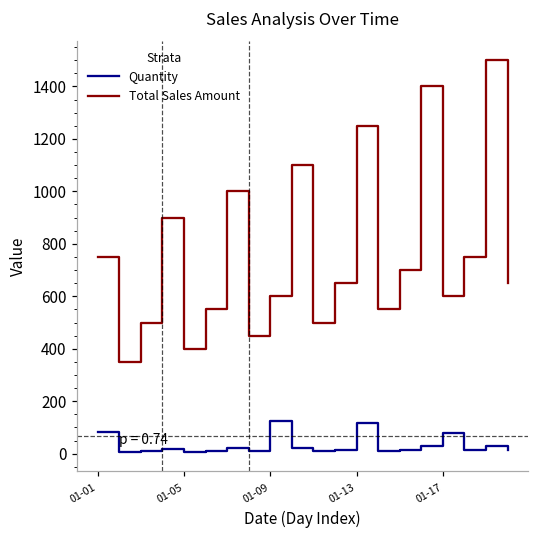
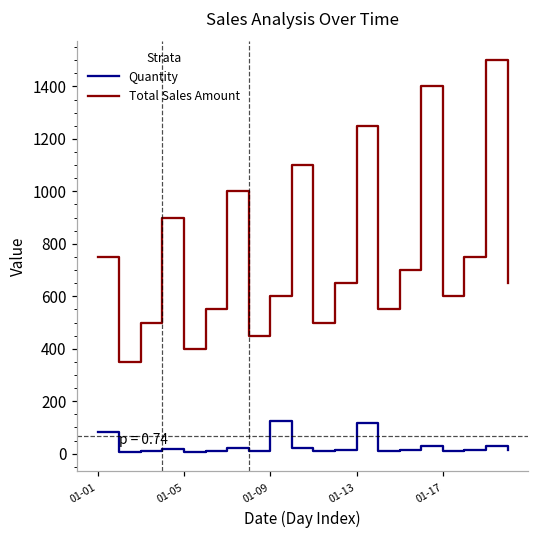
Quantity, 01-17: 80 -> 10
